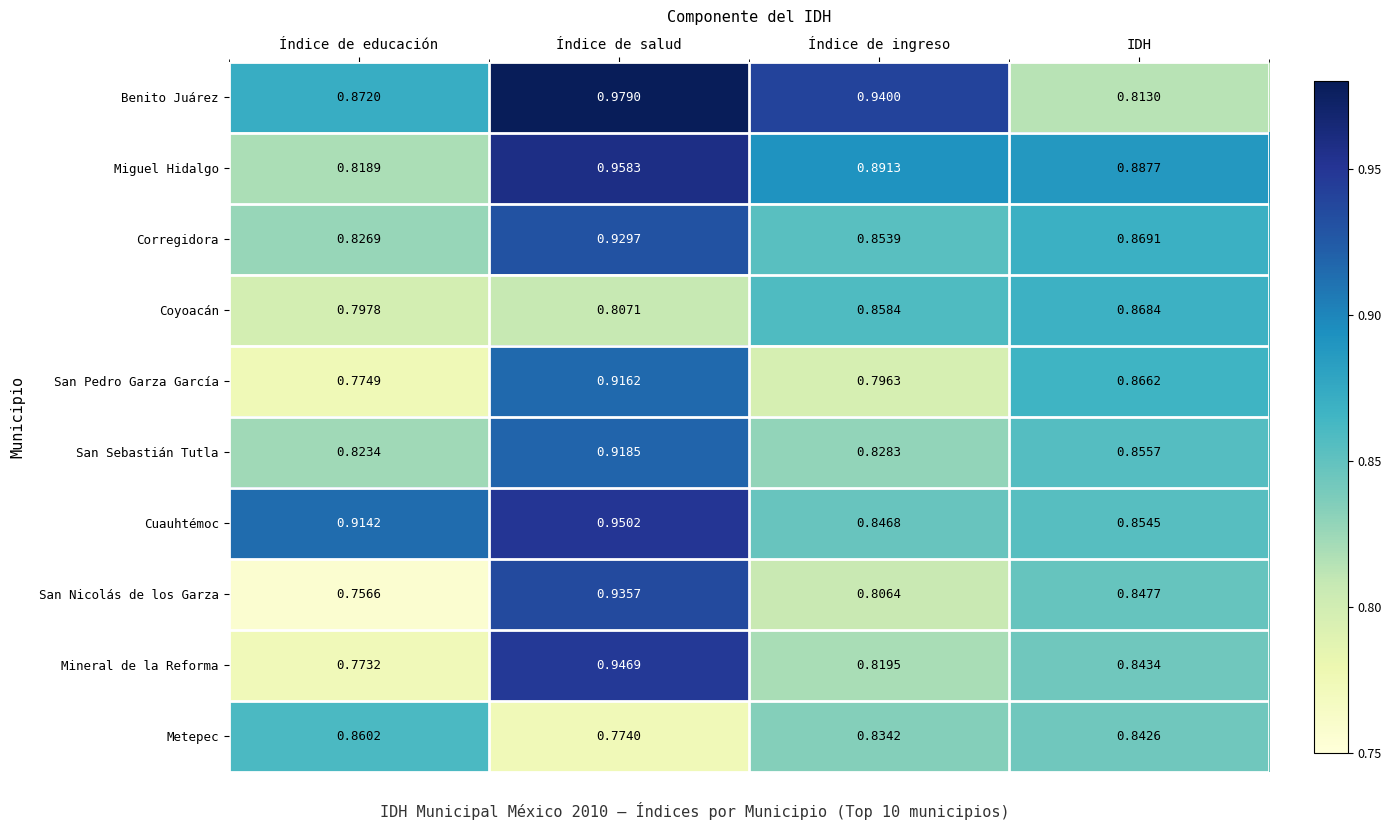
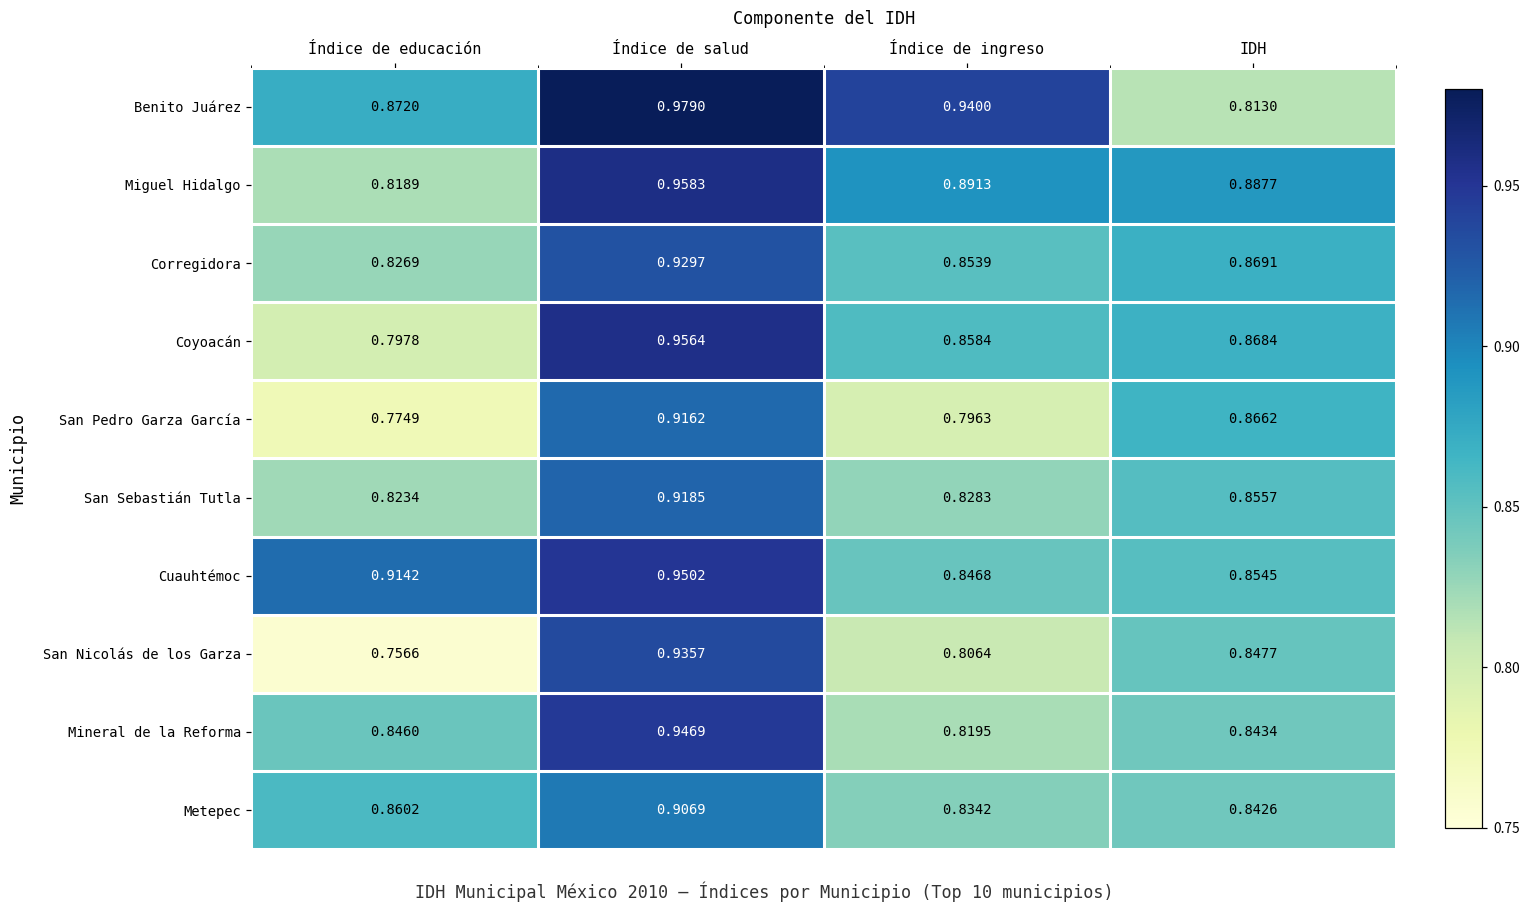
Coyoacán, Índice de salud: 0.8071 -> 0.9564
Mineral de la Reforma, Índice de educación: 0.7732 -> 0.8460
Metepec, Índice de salud: 0.7740 -> 0.9069
